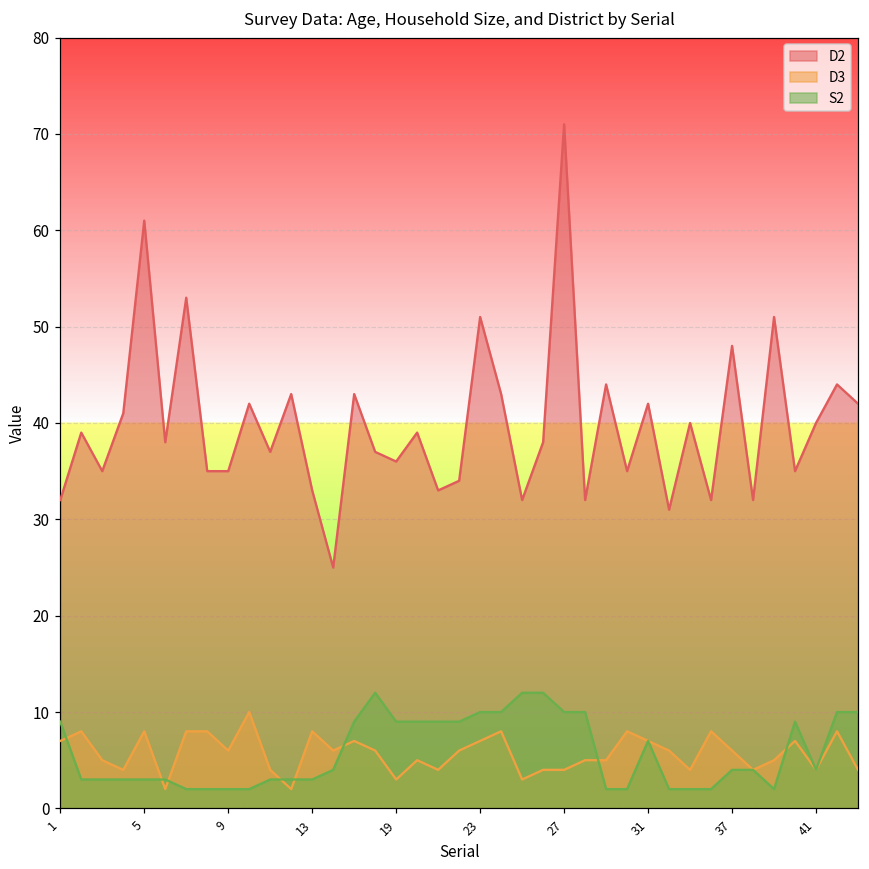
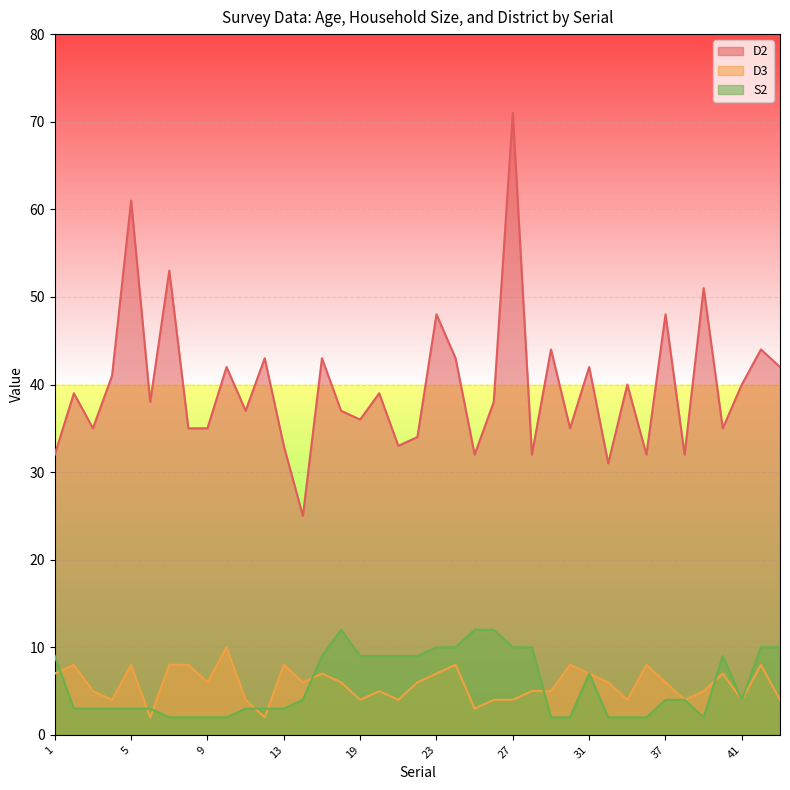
D3, 19: 3 -> 4
D2, 23: 51 -> 48
